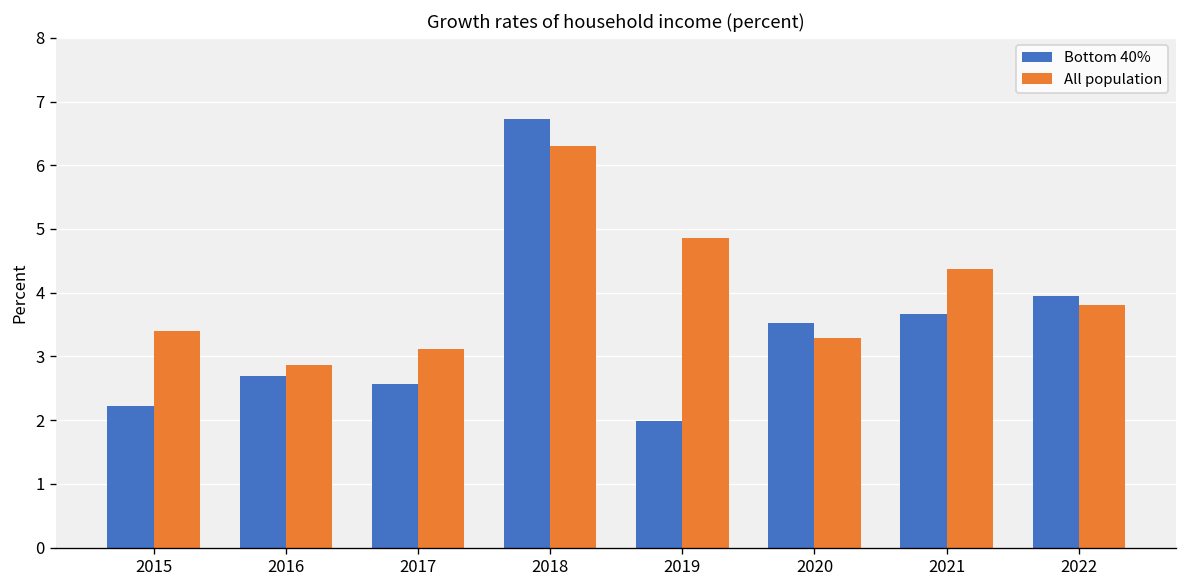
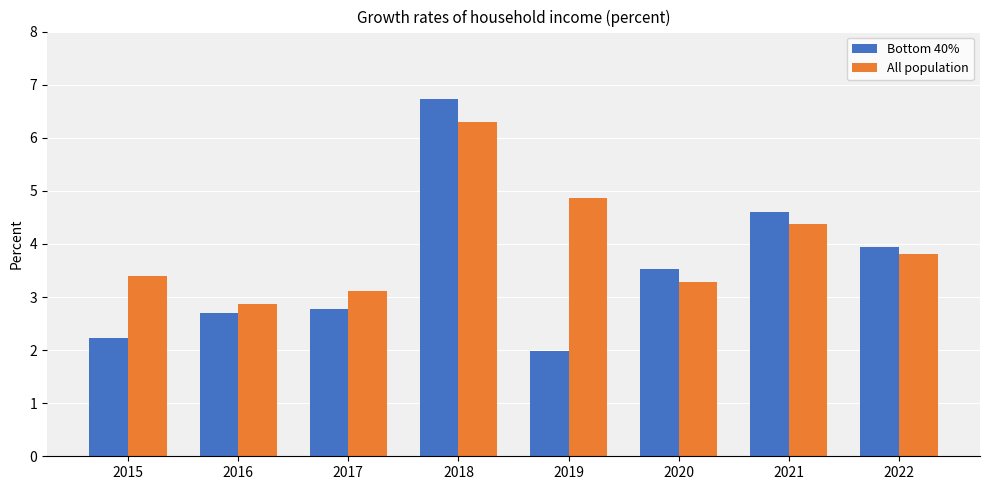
Bottom 40%, 2017: 2.6 -> 2.8
Bottom 40%, 2021: 3.7 -> 4.6
